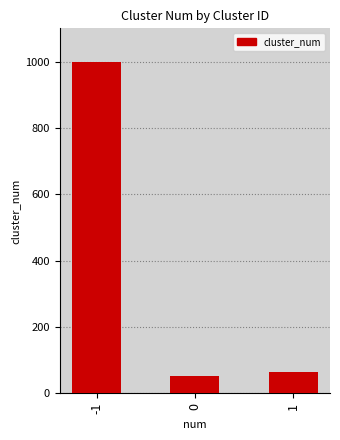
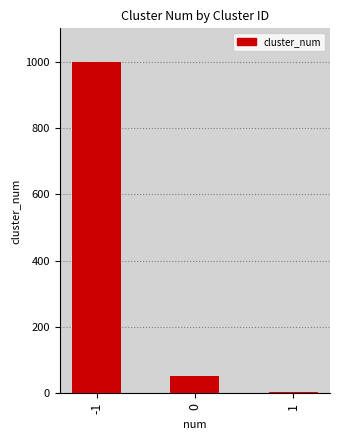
1: 60 -> 10
